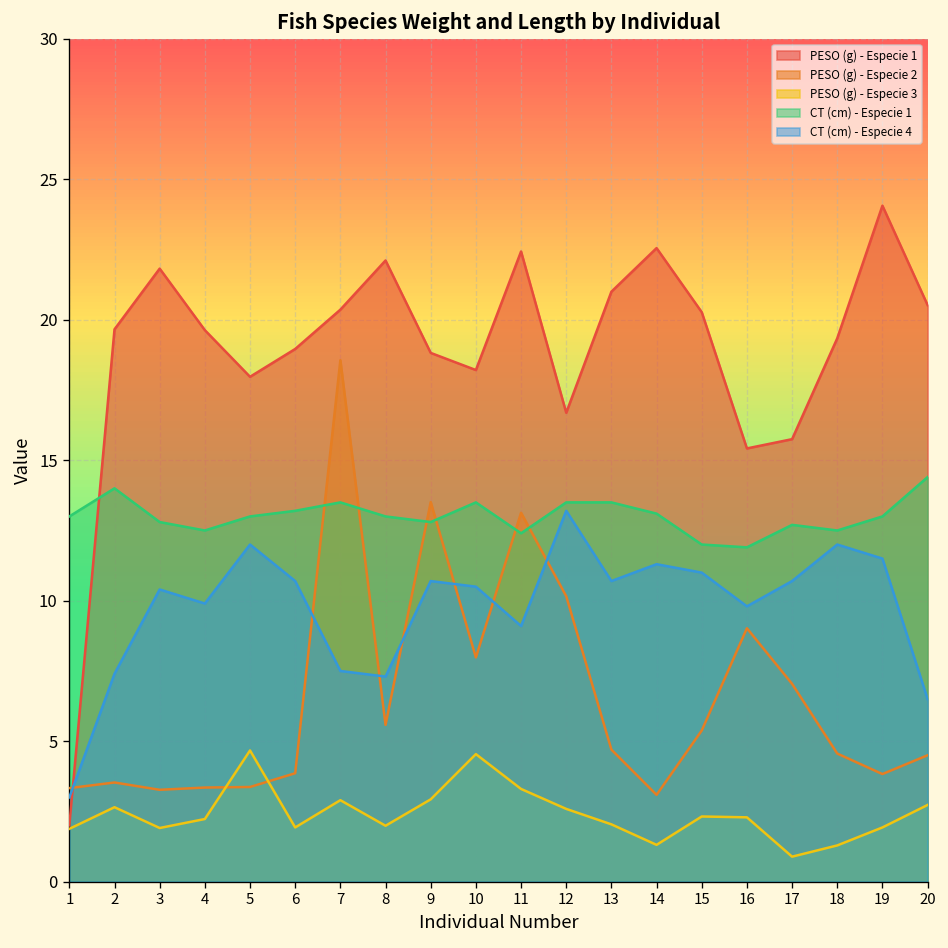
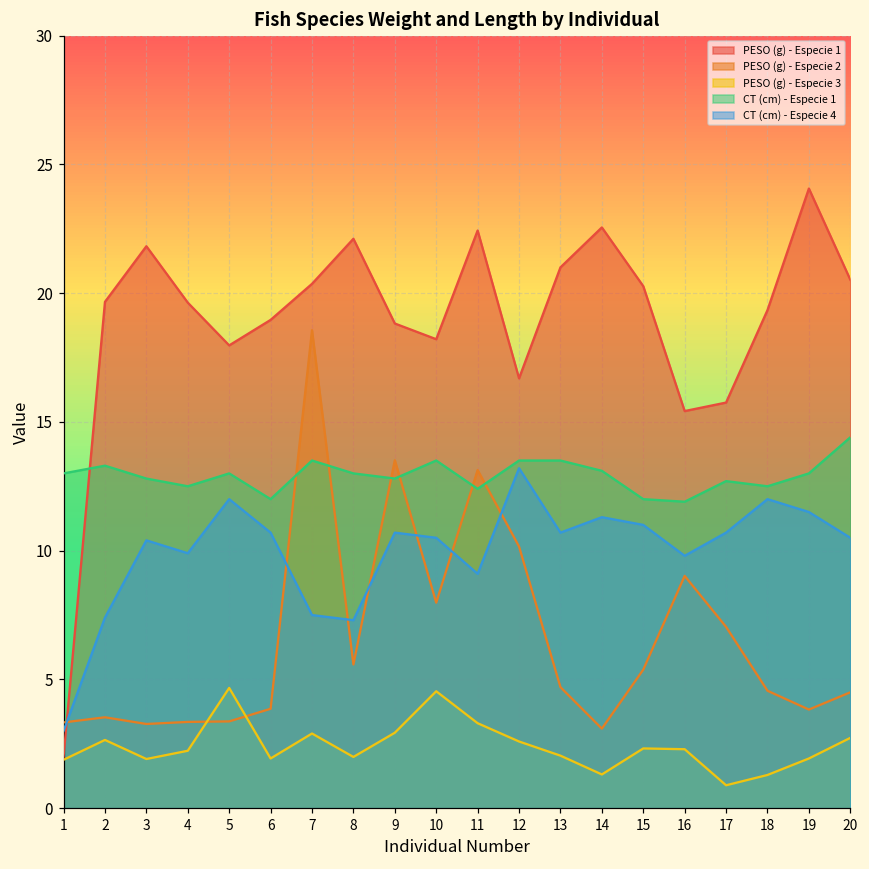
CT (cm) - Especie 1, 2: 14.0 -> 13.3
CT (cm) - Especie 1, 6: 13.2 -> 12.0
CT (cm) - Especie 4, 20: 6.5 -> 10.5
